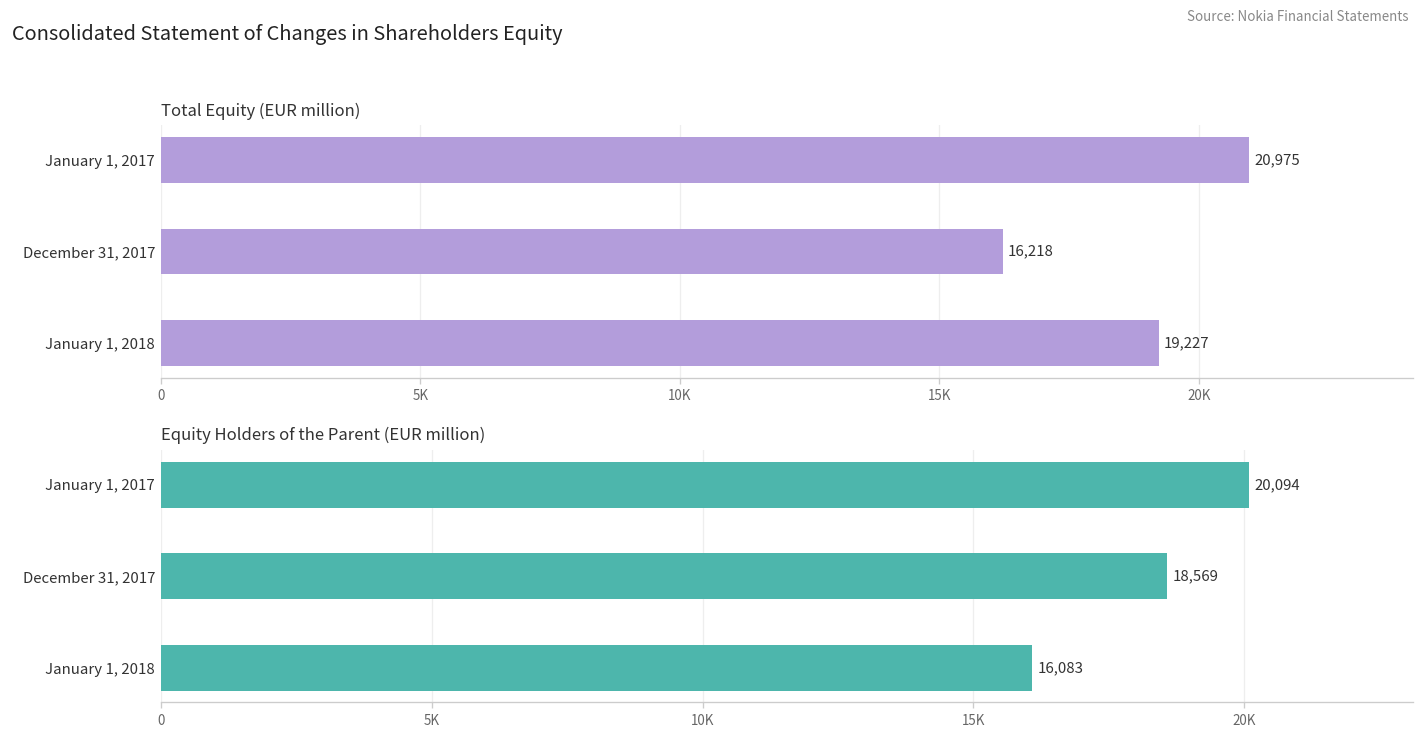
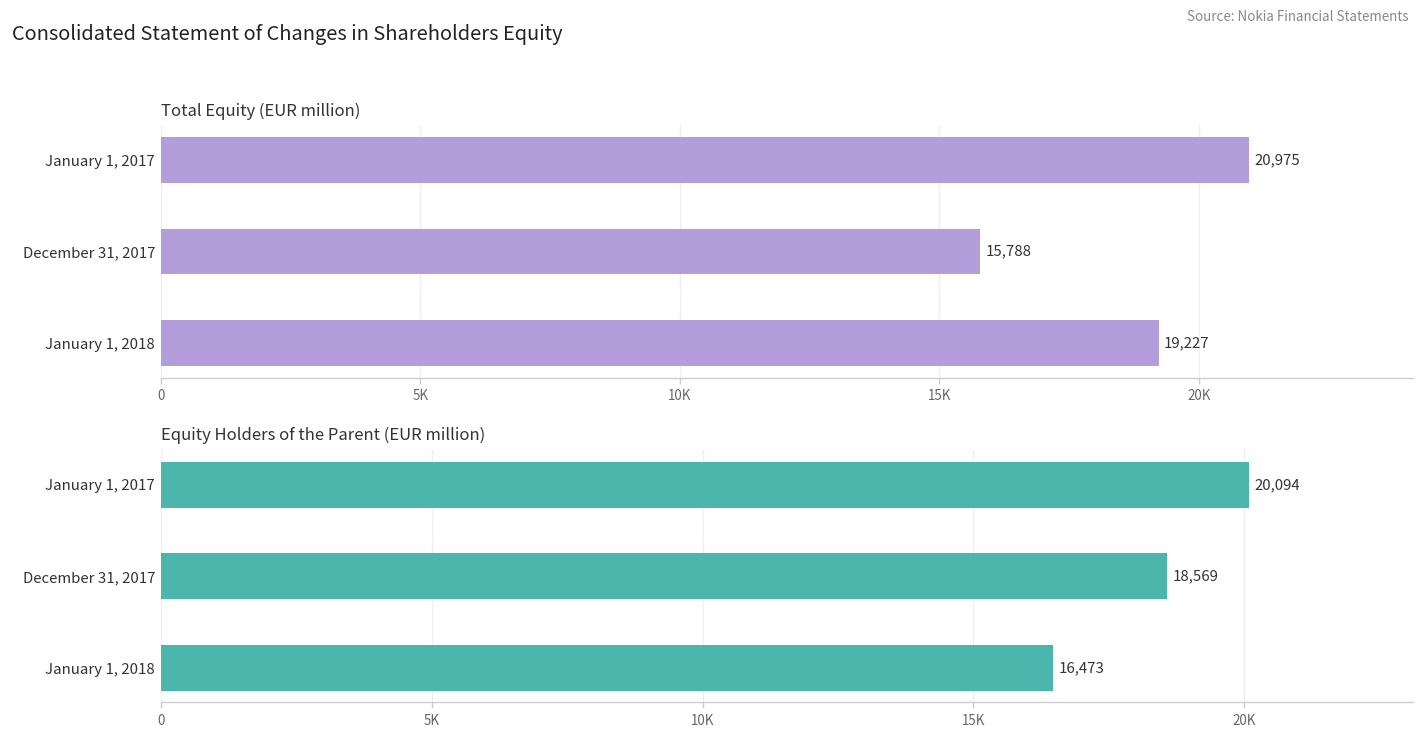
Total Equity (EUR million), December 31, 2017: 16,218 -> 15,788
Equity Holders of the Parent (EUR million), January 1, 2018: 16,083 -> 16,473
